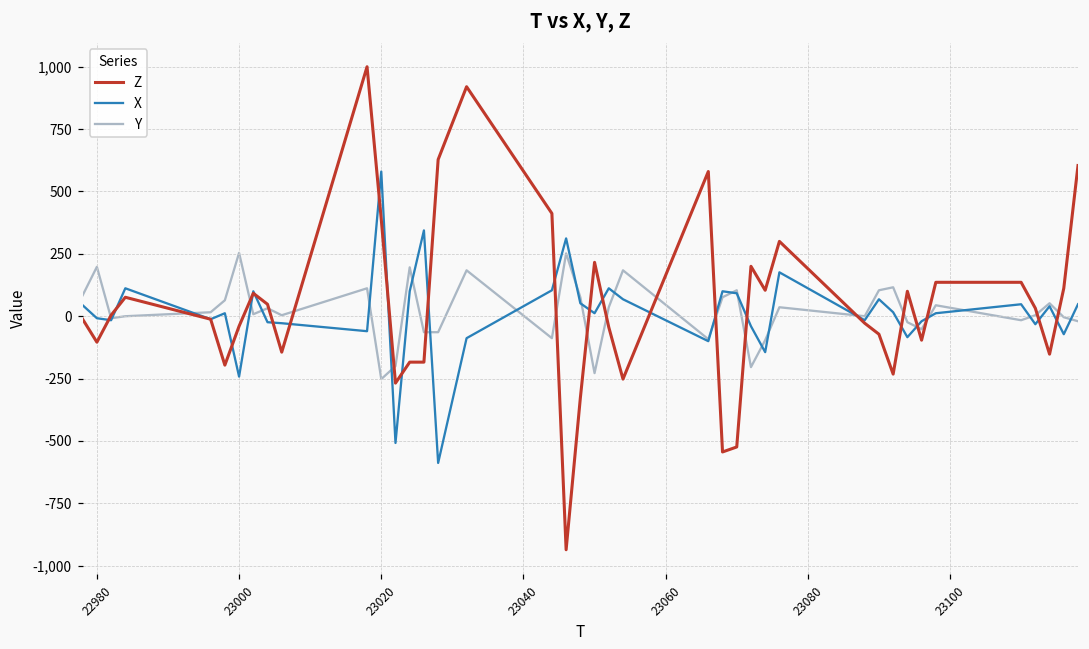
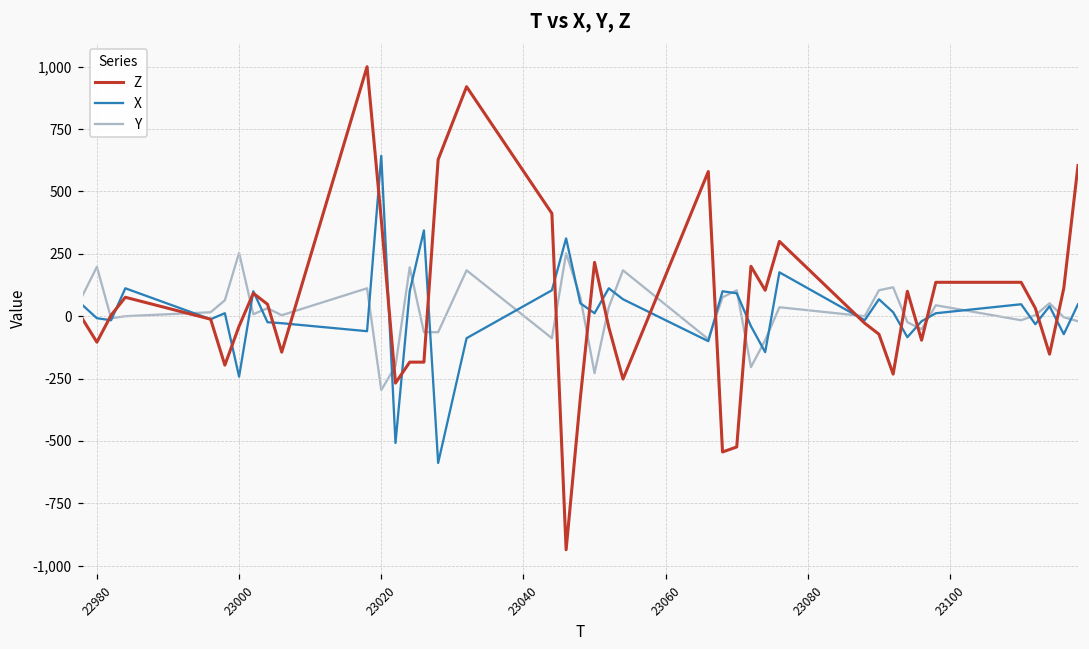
X, 23020: 580 -> 640
Y, 23020: -250 -> -300
